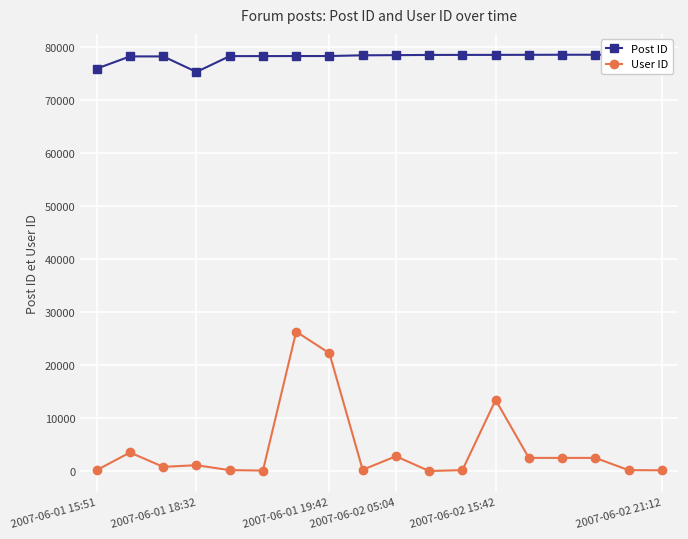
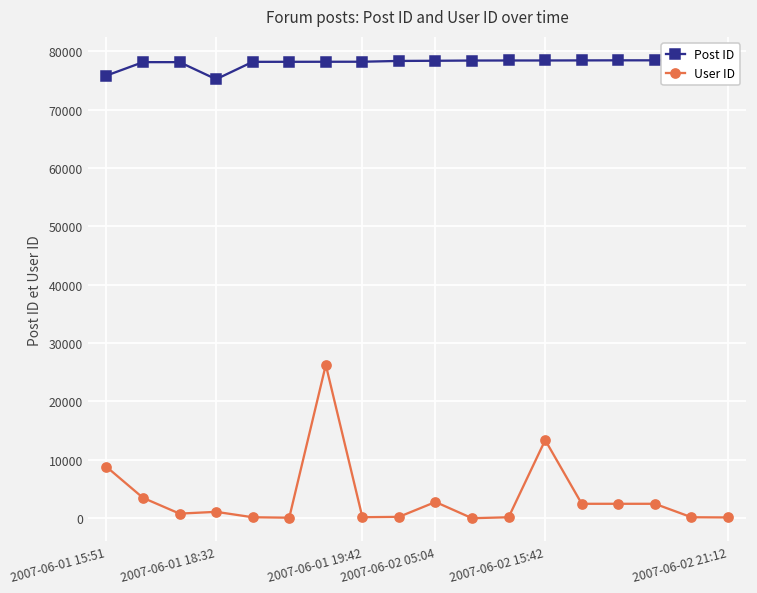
User ID, 2007-06-01 15:51: 0 -> 9000
User ID, 2007-06-01 19:42: 22000 -> 0
